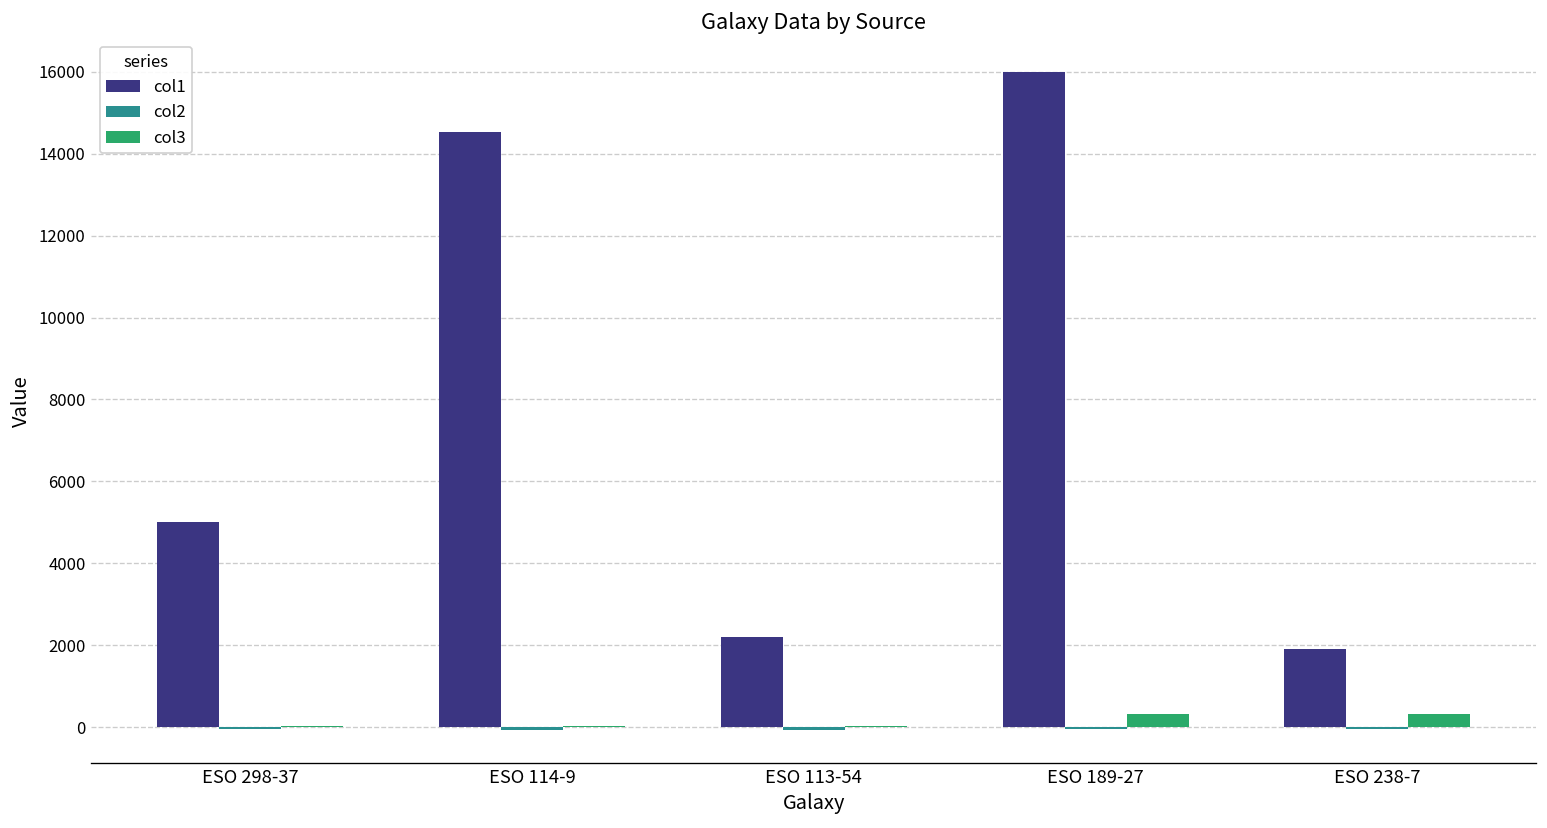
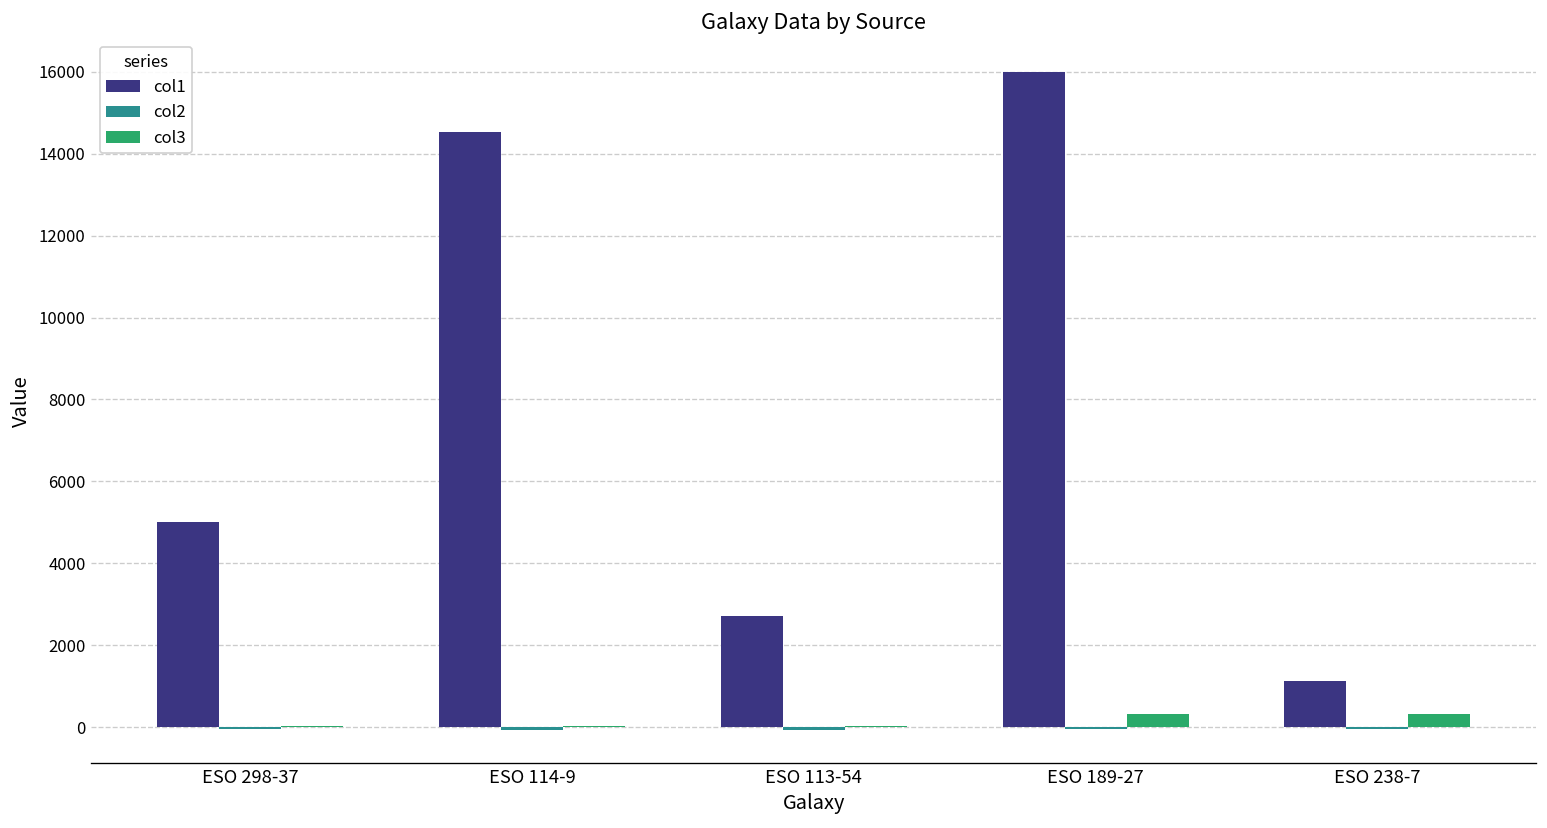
col1, ESO 113-54: 2200 -> 2700
col1, ESO 238-7: 1900 -> 1100
